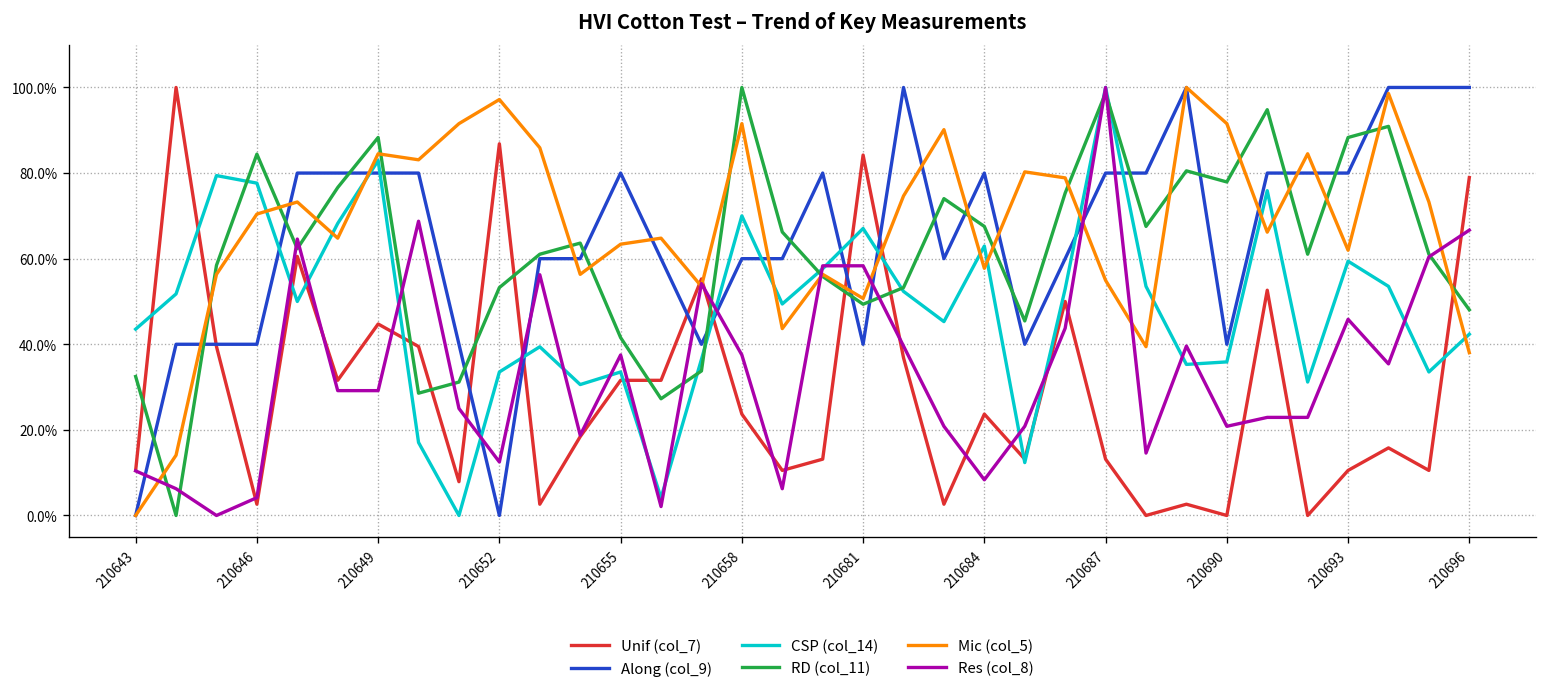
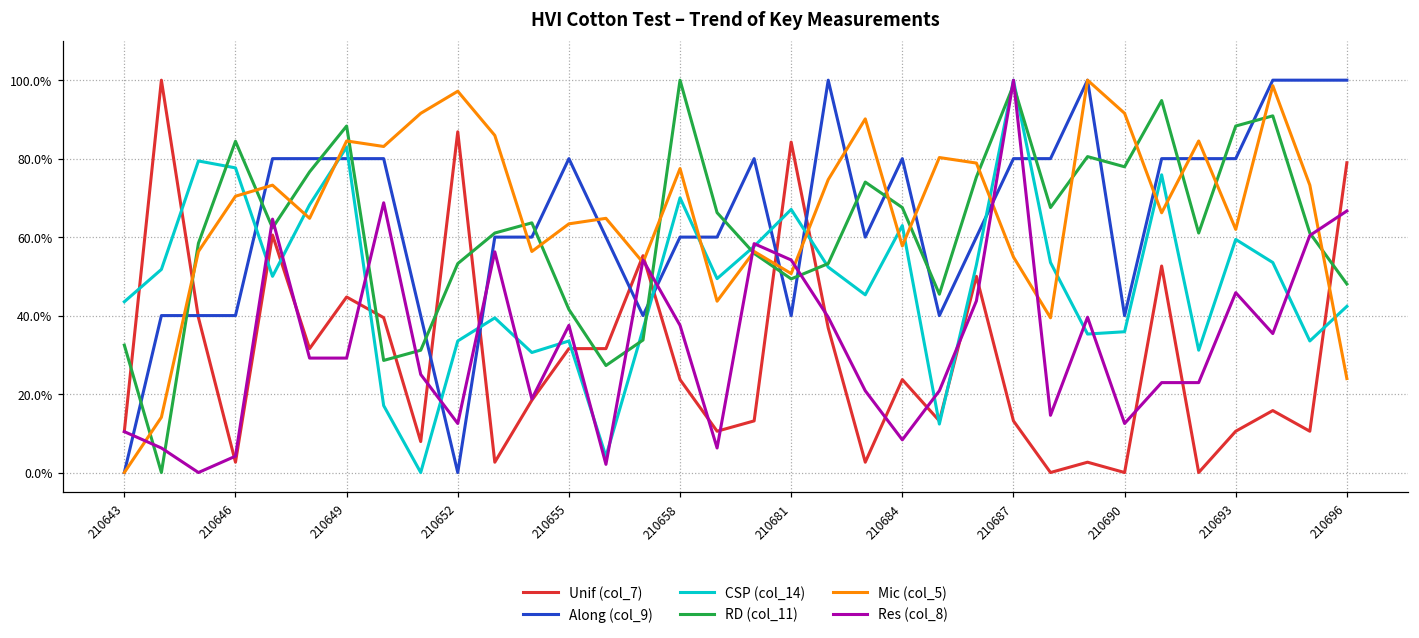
Mic (col_5), 210658: 92% -> 77%
Res (col_8), 210681: 58% -> 54%
Res (col_8), 210690: 21% -> 13%
Mic (col_5), 210696: 38% -> 24%
